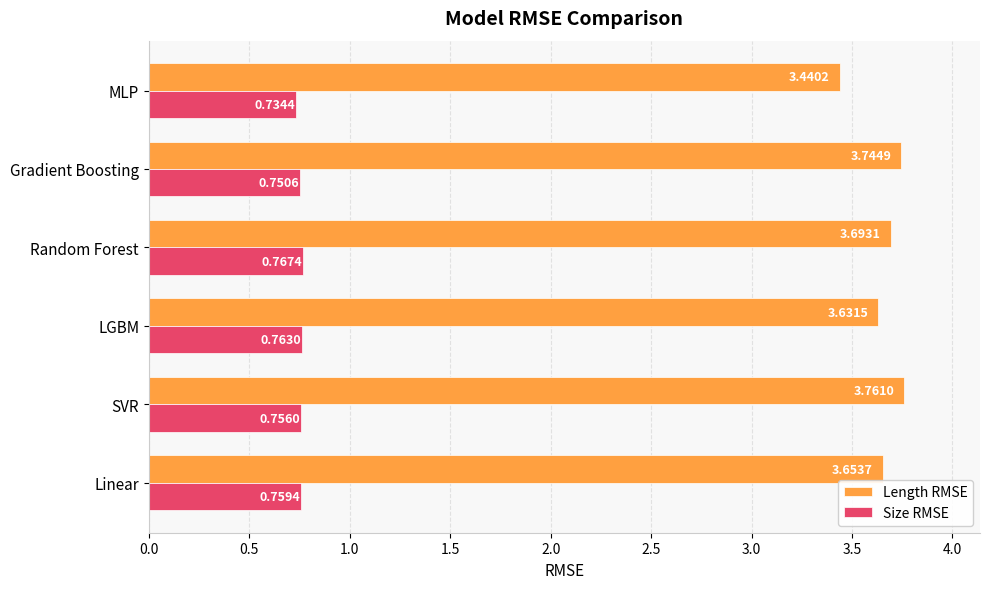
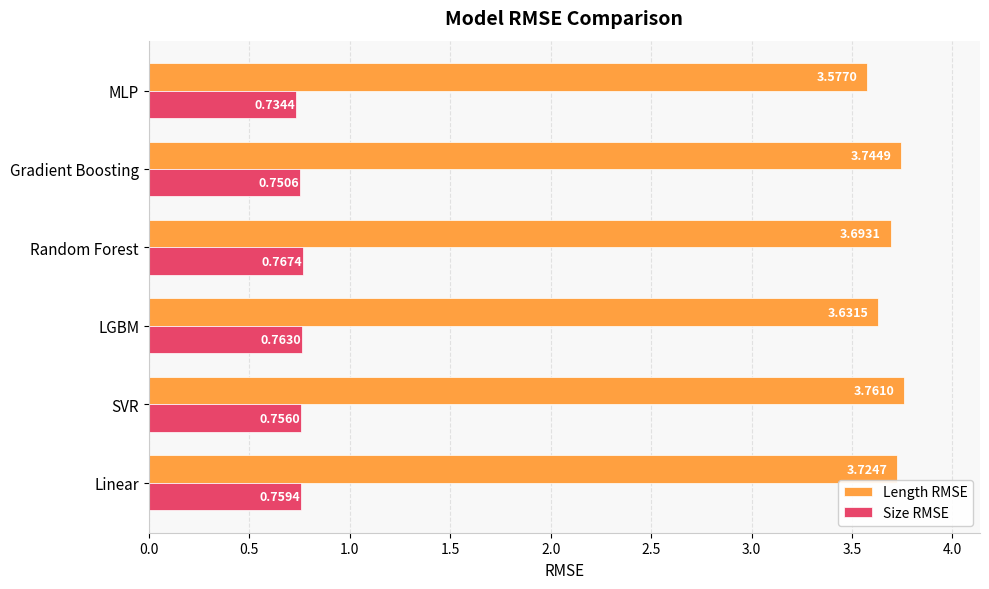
Length RMSE, MLP: 3.4402 -> 3.5770
Length RMSE, Linear: 3.6537 -> 3.7247
